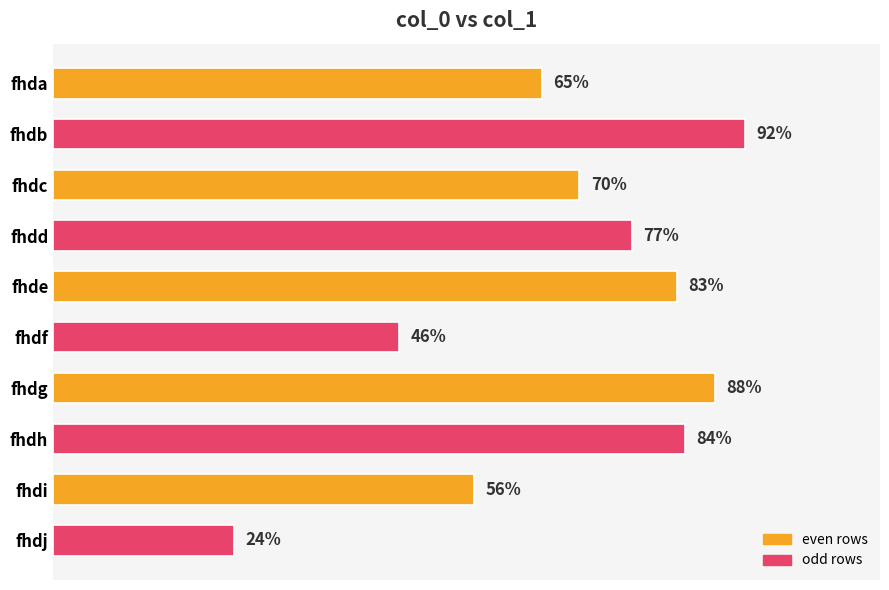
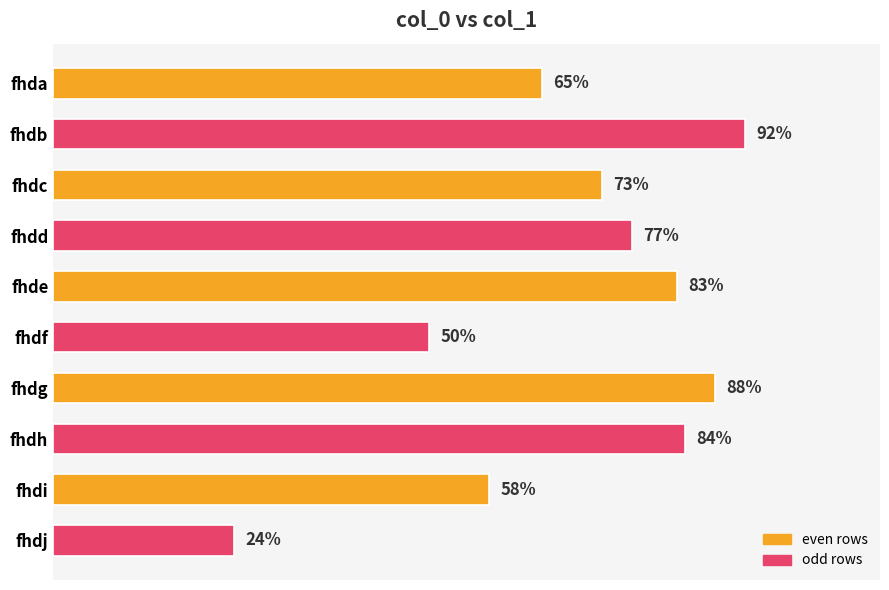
fhdc: 70% -> 73%
fhdf: 46% -> 50%
fhdi: 56% -> 58%
